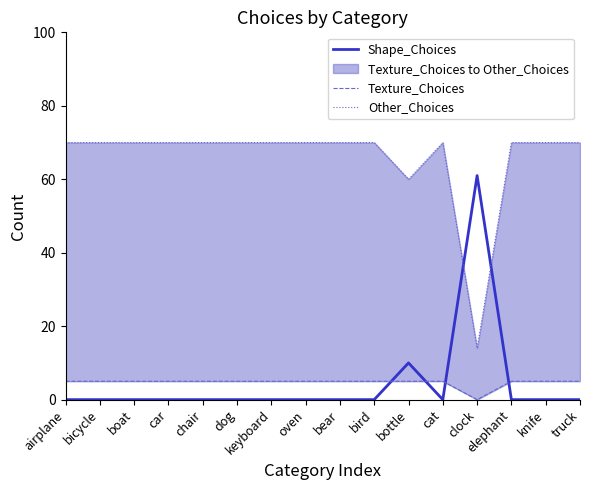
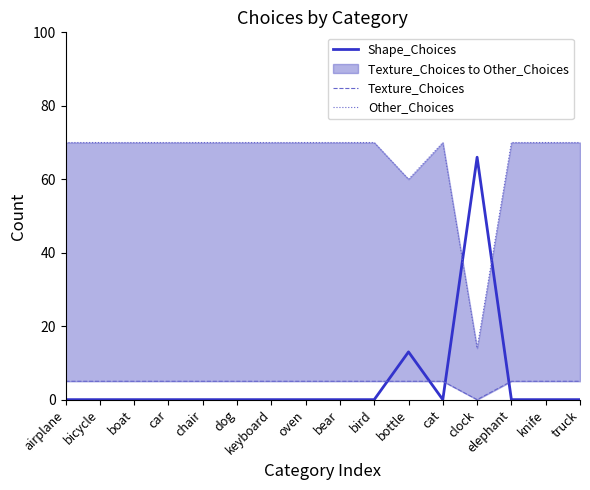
Shape_Choices, bottle: 10 -> 13
Shape_Choices, clock: 61 -> 66
